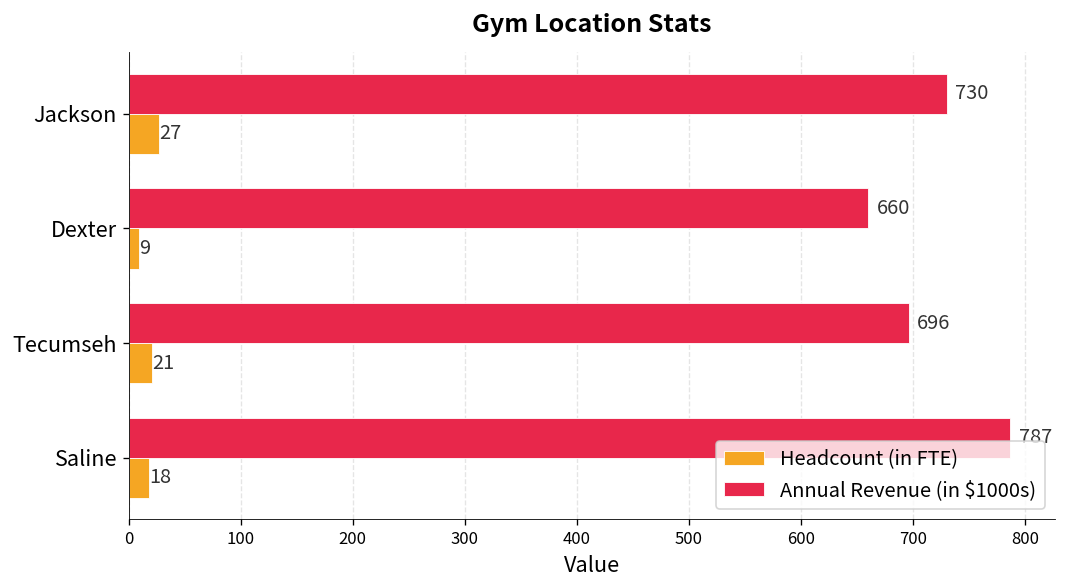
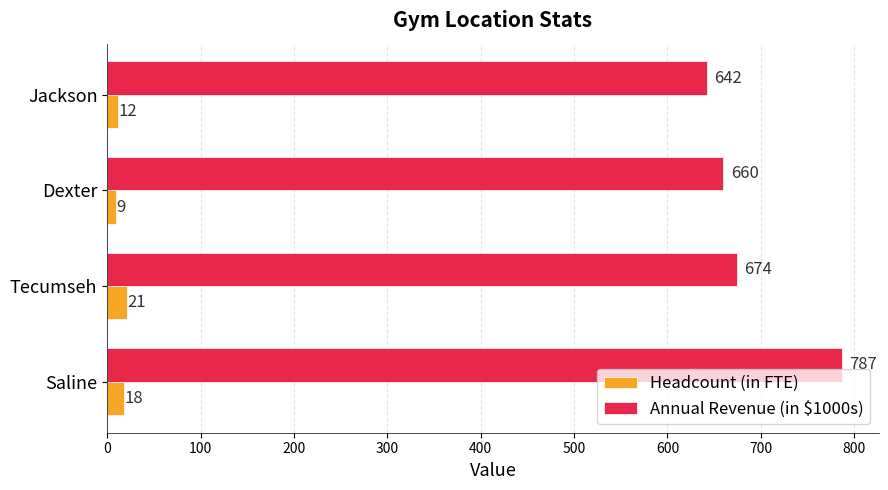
Annual Revenue (in $1000s), Jackson: 730 -> 642
Headcount (in FTE), Jackson: 27 -> 12
Annual Revenue (in $1000s), Tecumseh: 696 -> 674
